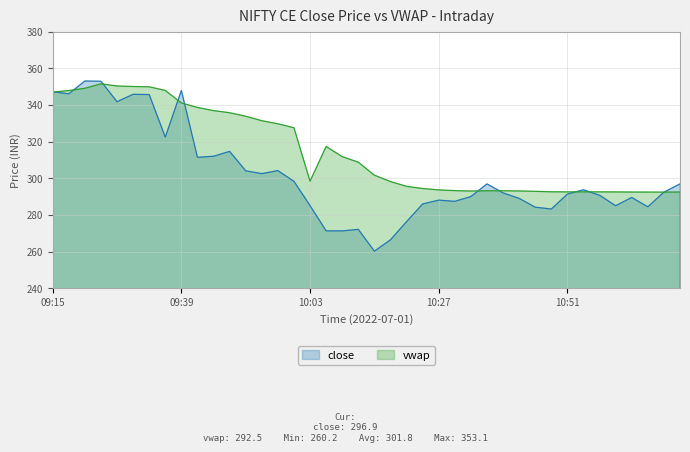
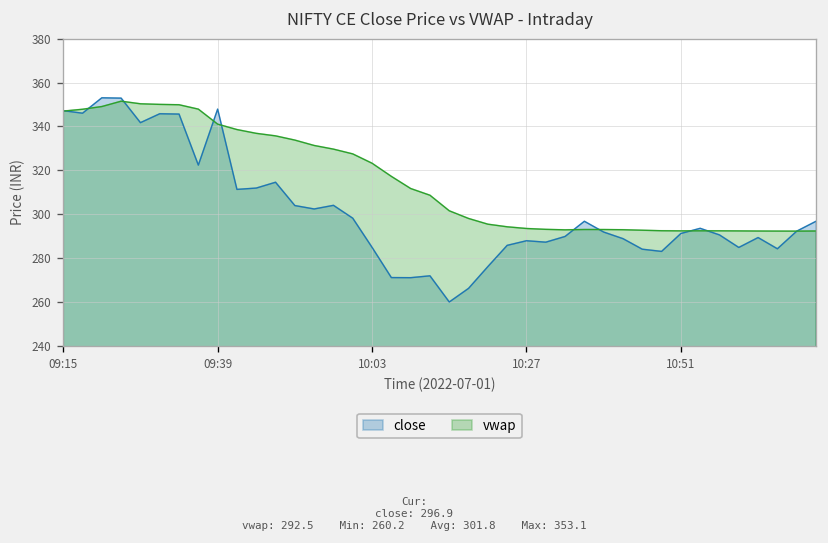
vwap, 10:03: 298 -> 323
